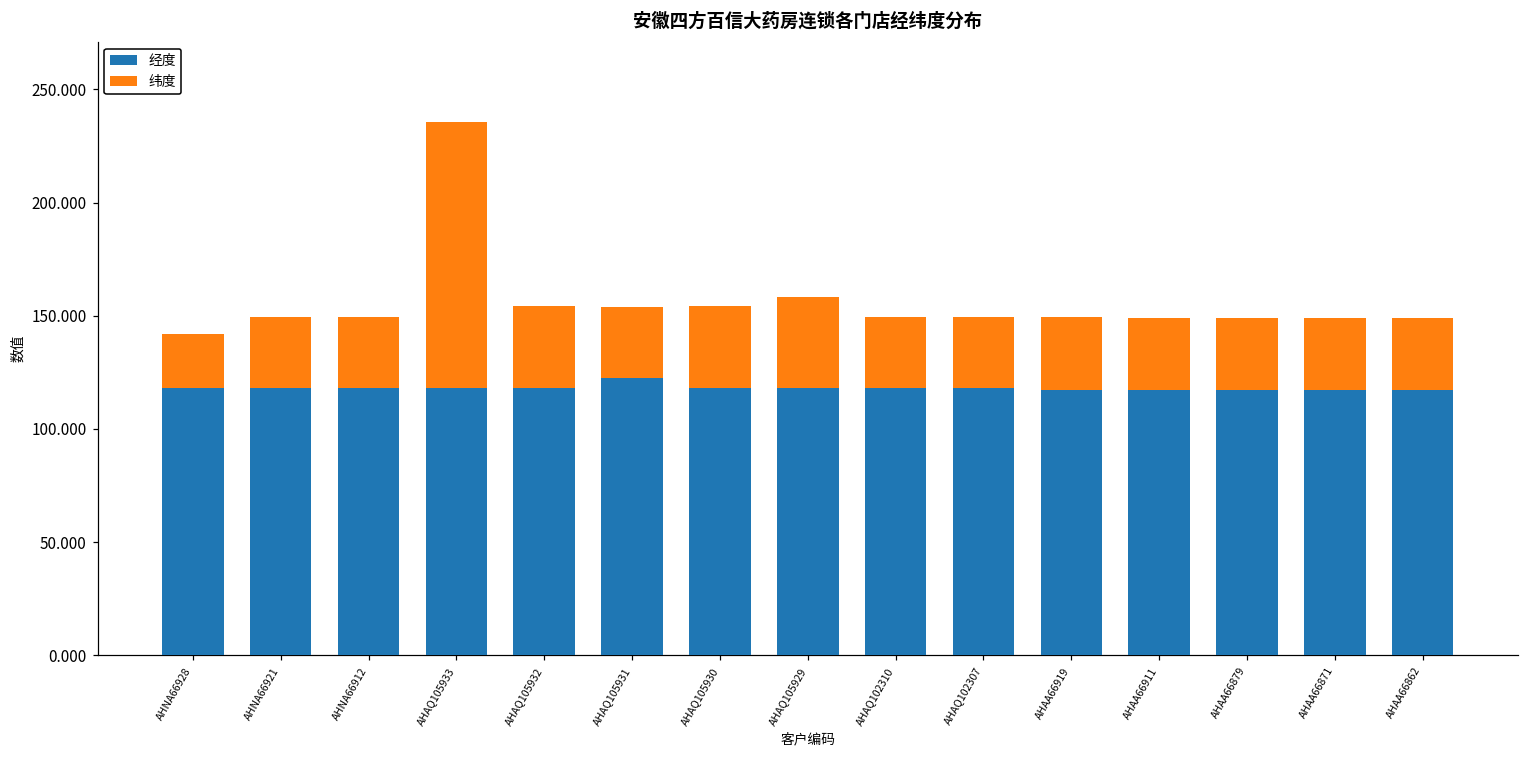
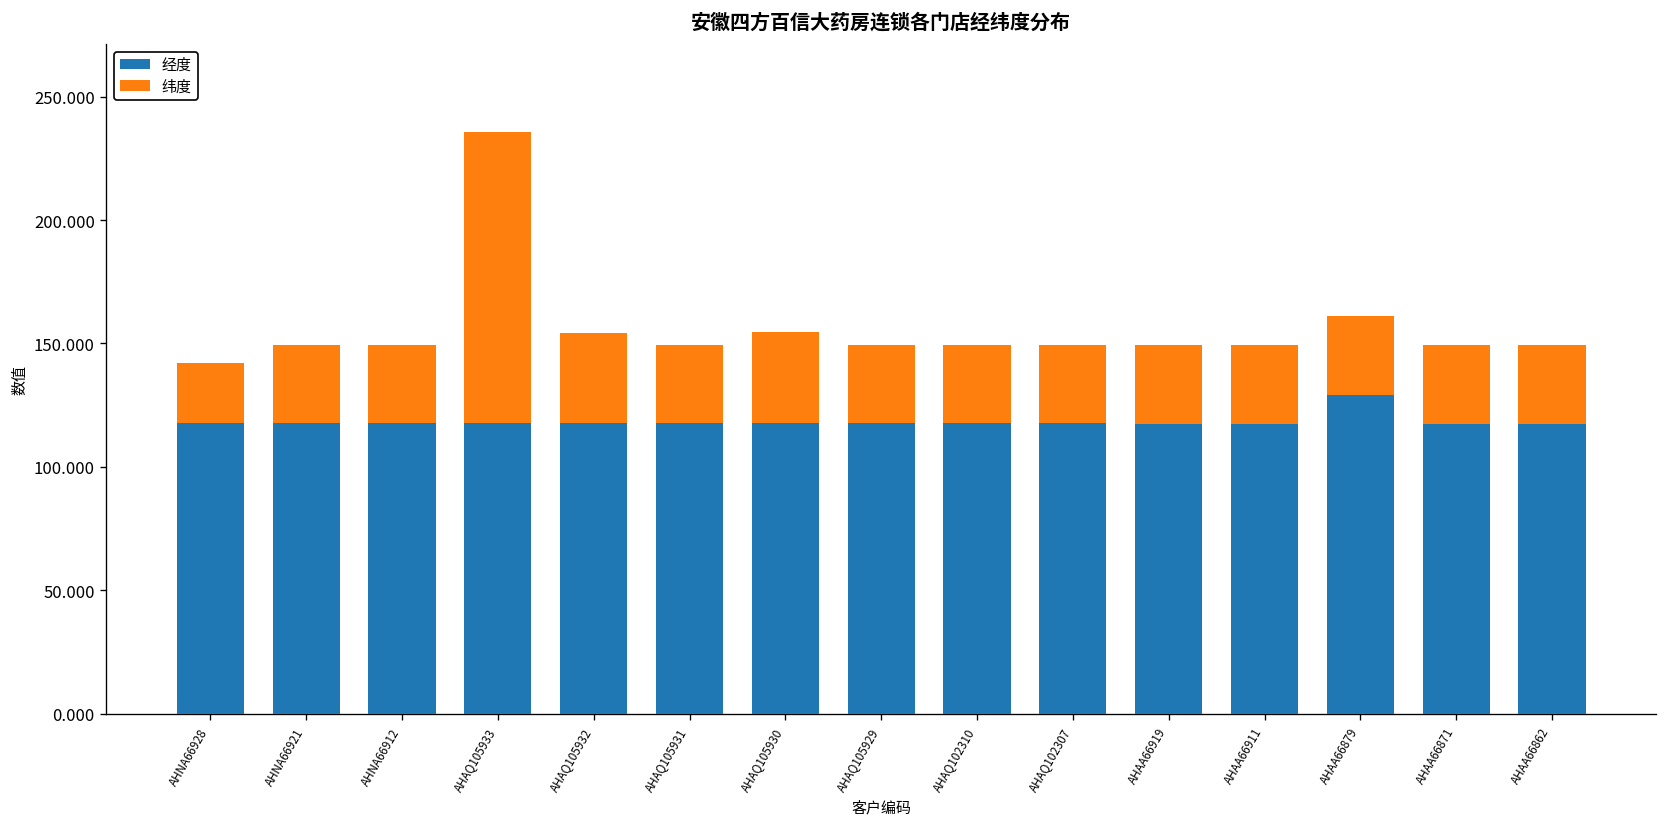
经度, AHAQ105931: 122 -> 118
纬度, AHAQ105929: 40 -> 32
经度, AHAA66879: 117 -> 129
